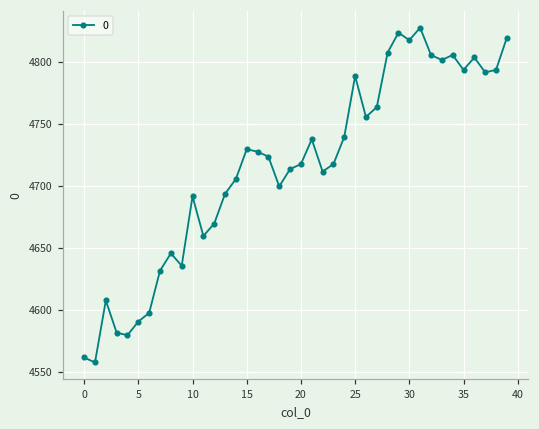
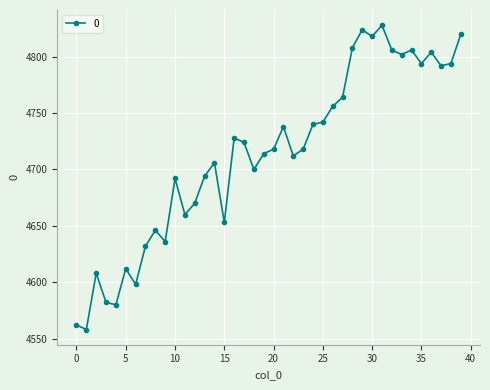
5: 4591 -> 4612
15: 4730 -> 4653
25: 4789 -> 4742
